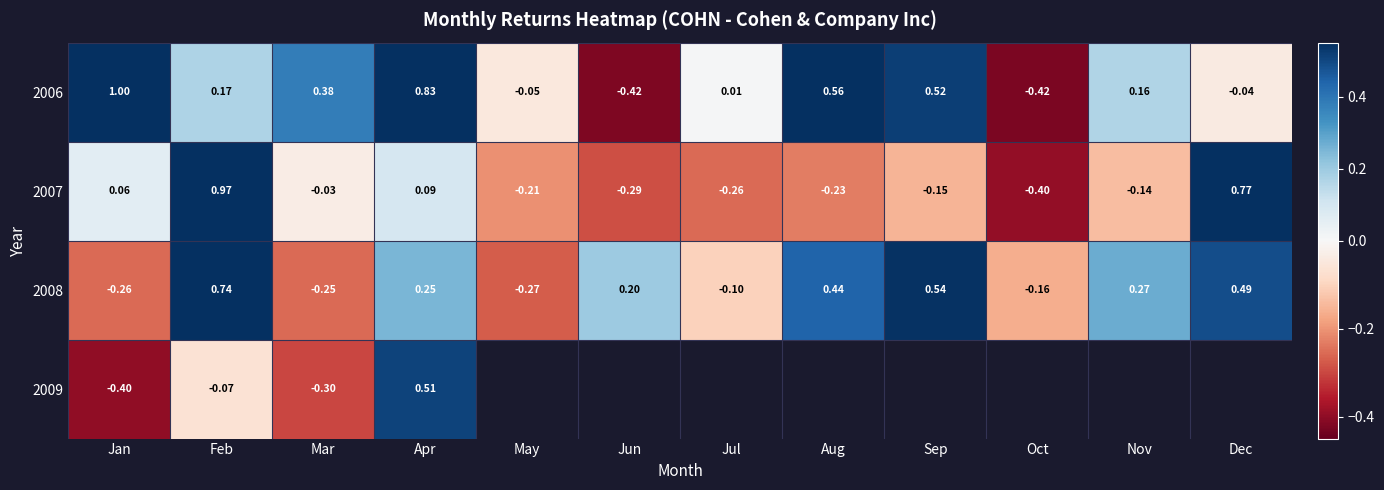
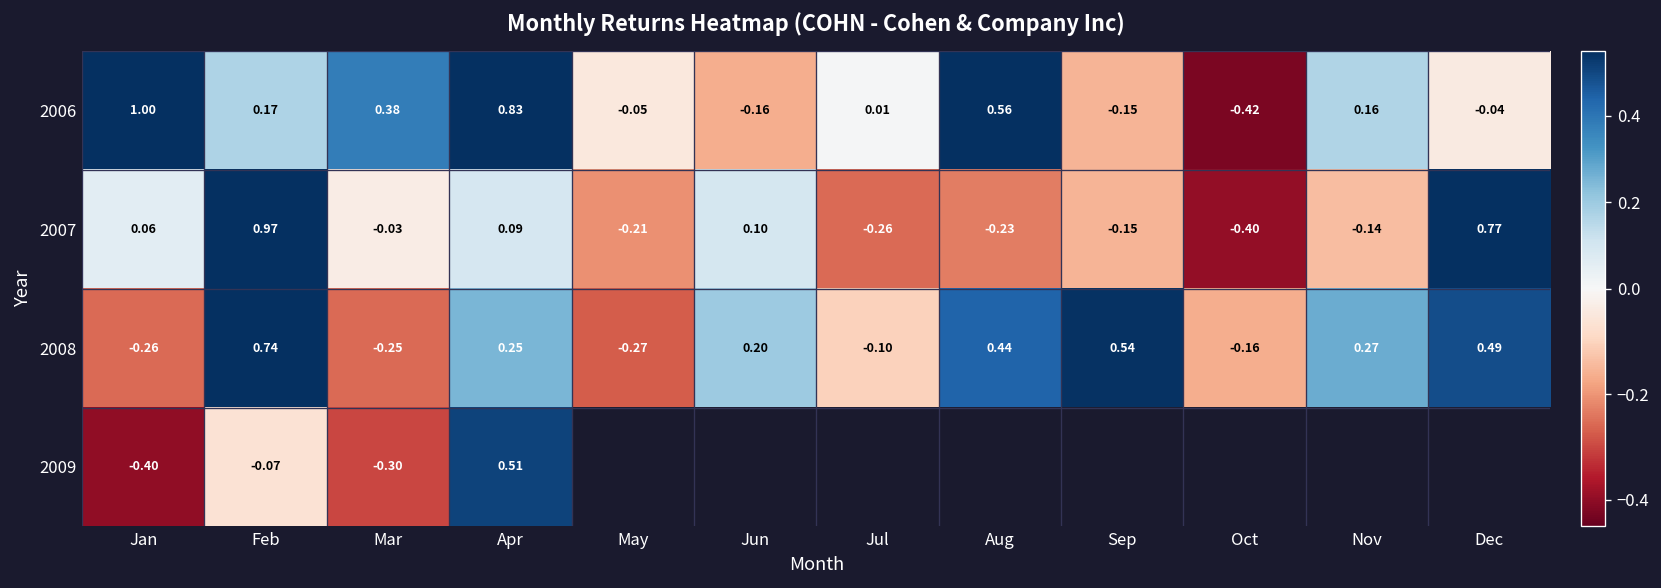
2006, Jun: -0.42 -> -0.16
2006, Sep: 0.52 -> -0.15
2007, Jun: -0.29 -> 0.10
